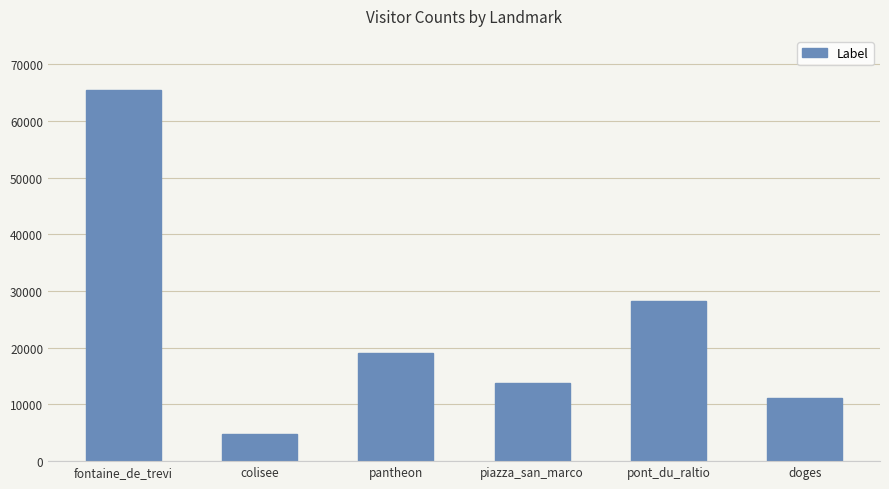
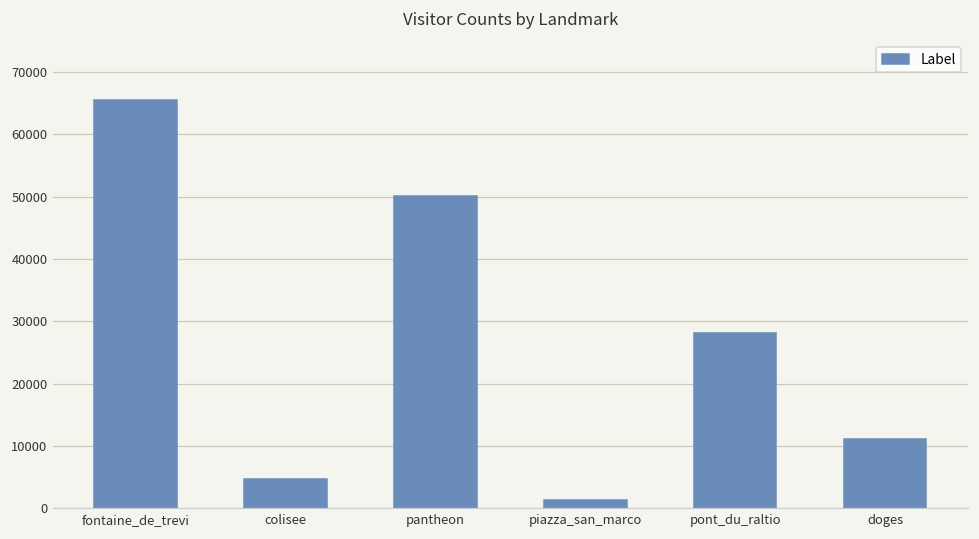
pantheon: 19000 -> 50000
piazza_san_marco: 14000 -> 1000
